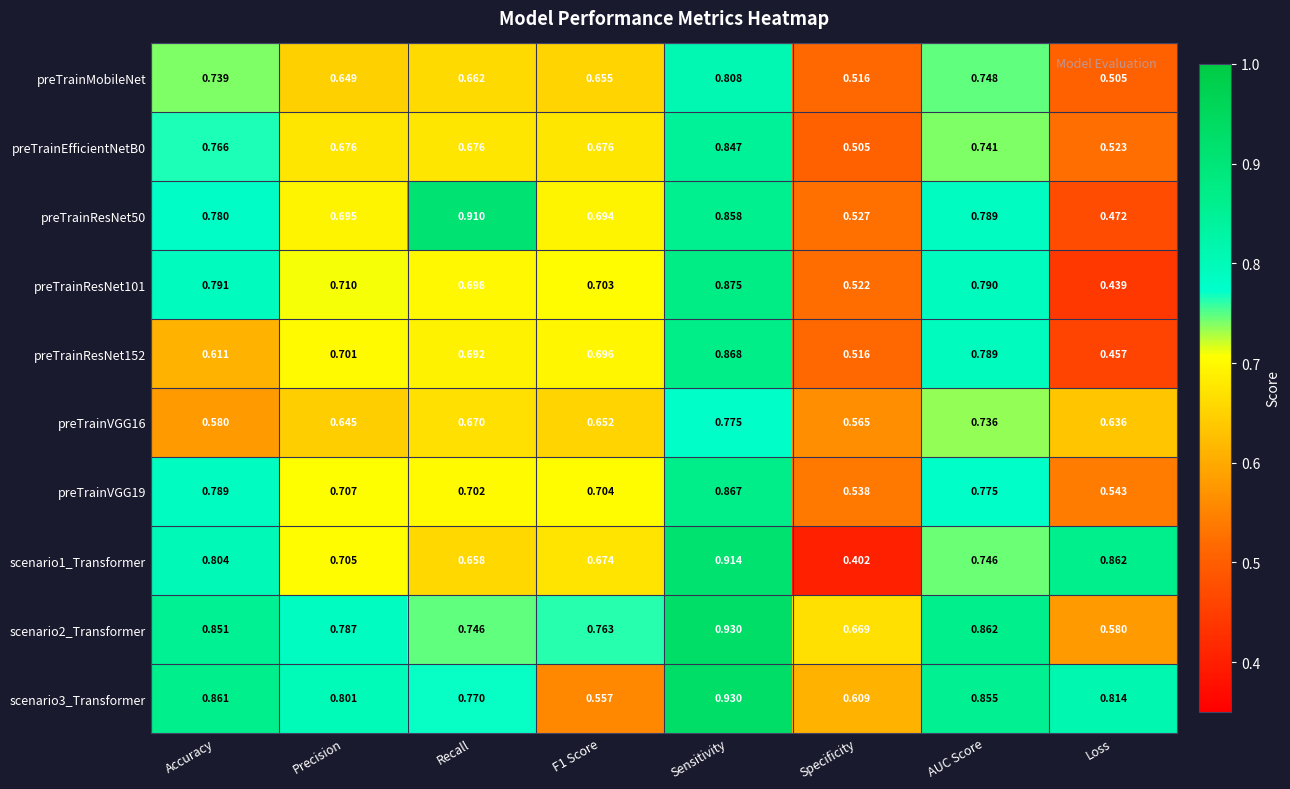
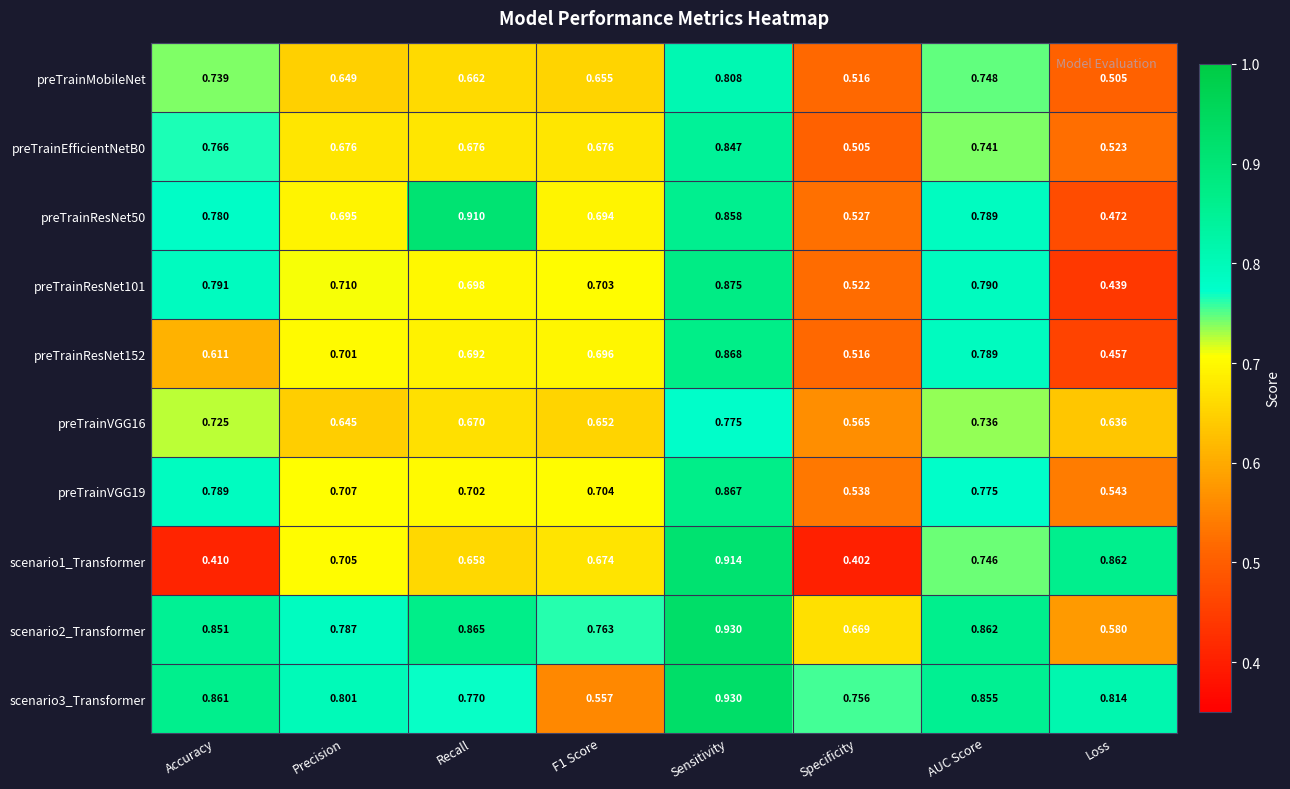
preTrainVGG16, Accuracy: 0.580 -> 0.725
scenario1_Transformer, Accuracy: 0.804 -> 0.410
scenario2_Transformer, Recall: 0.746 -> 0.865
scenario3_Transformer, Specificity: 0.609 -> 0.756
